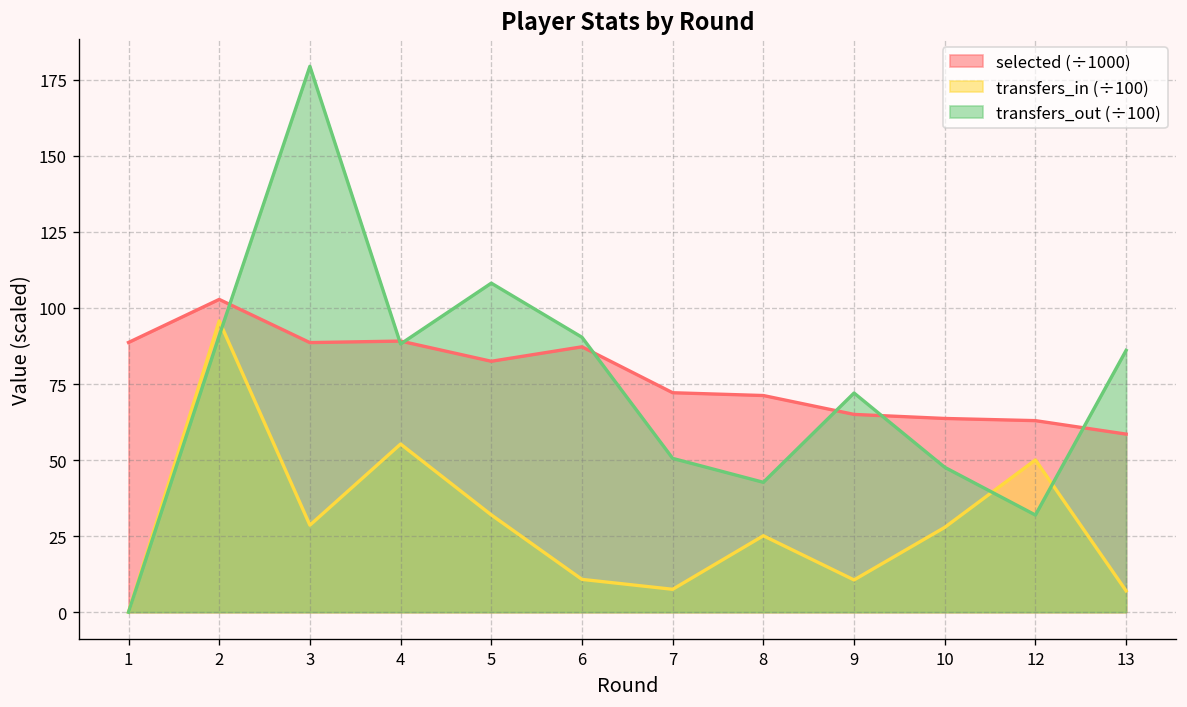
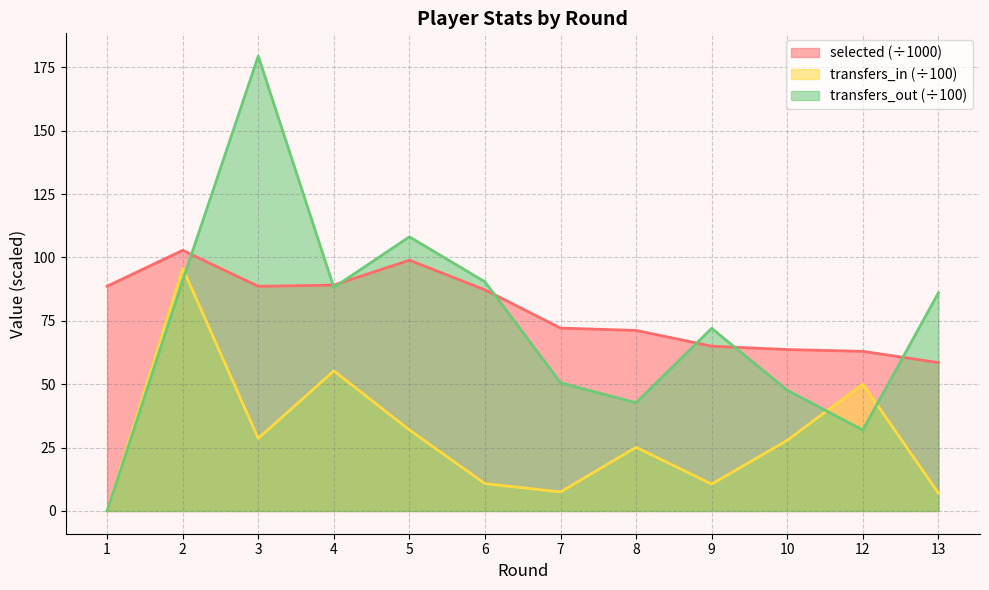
selected (÷1000), 5: 82 -> 99
